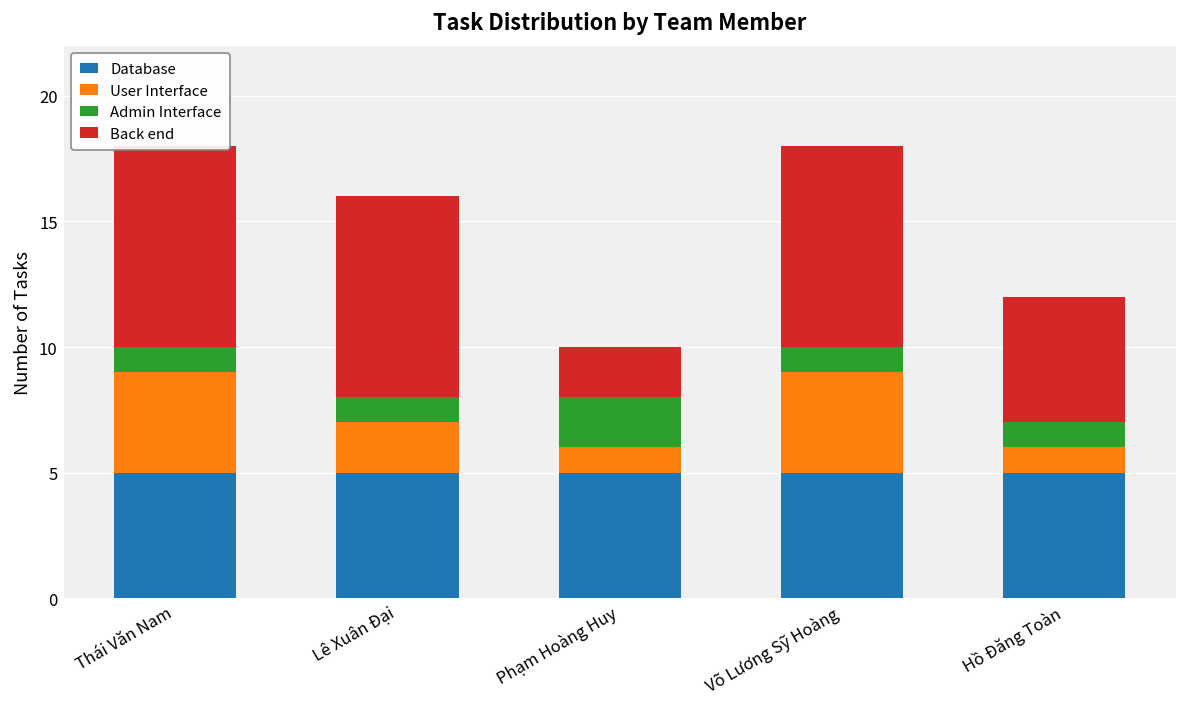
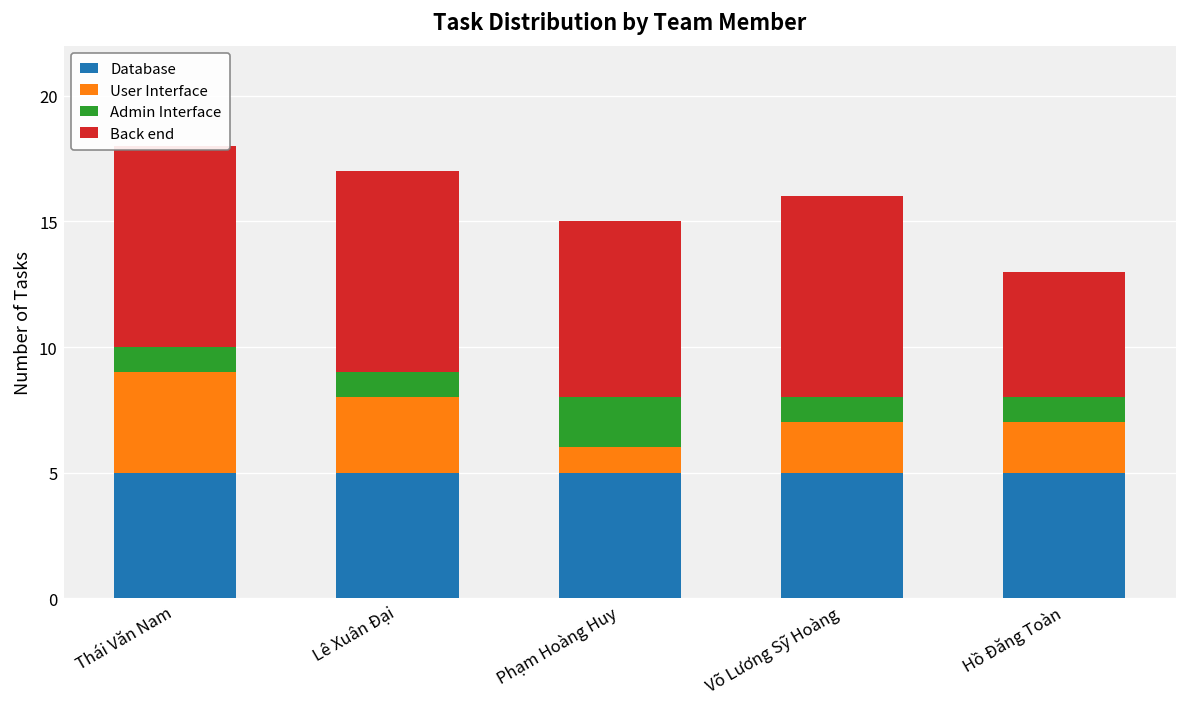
User Interface, Lê Xuân Đại: 2 -> 3
Back end, Phạm Hoàng Huy: 2 -> 7
User Interface, Võ Lương Sỹ Hoàng: 4 -> 2
User Interface, Hồ Đăng Toàn: 1 -> 2
